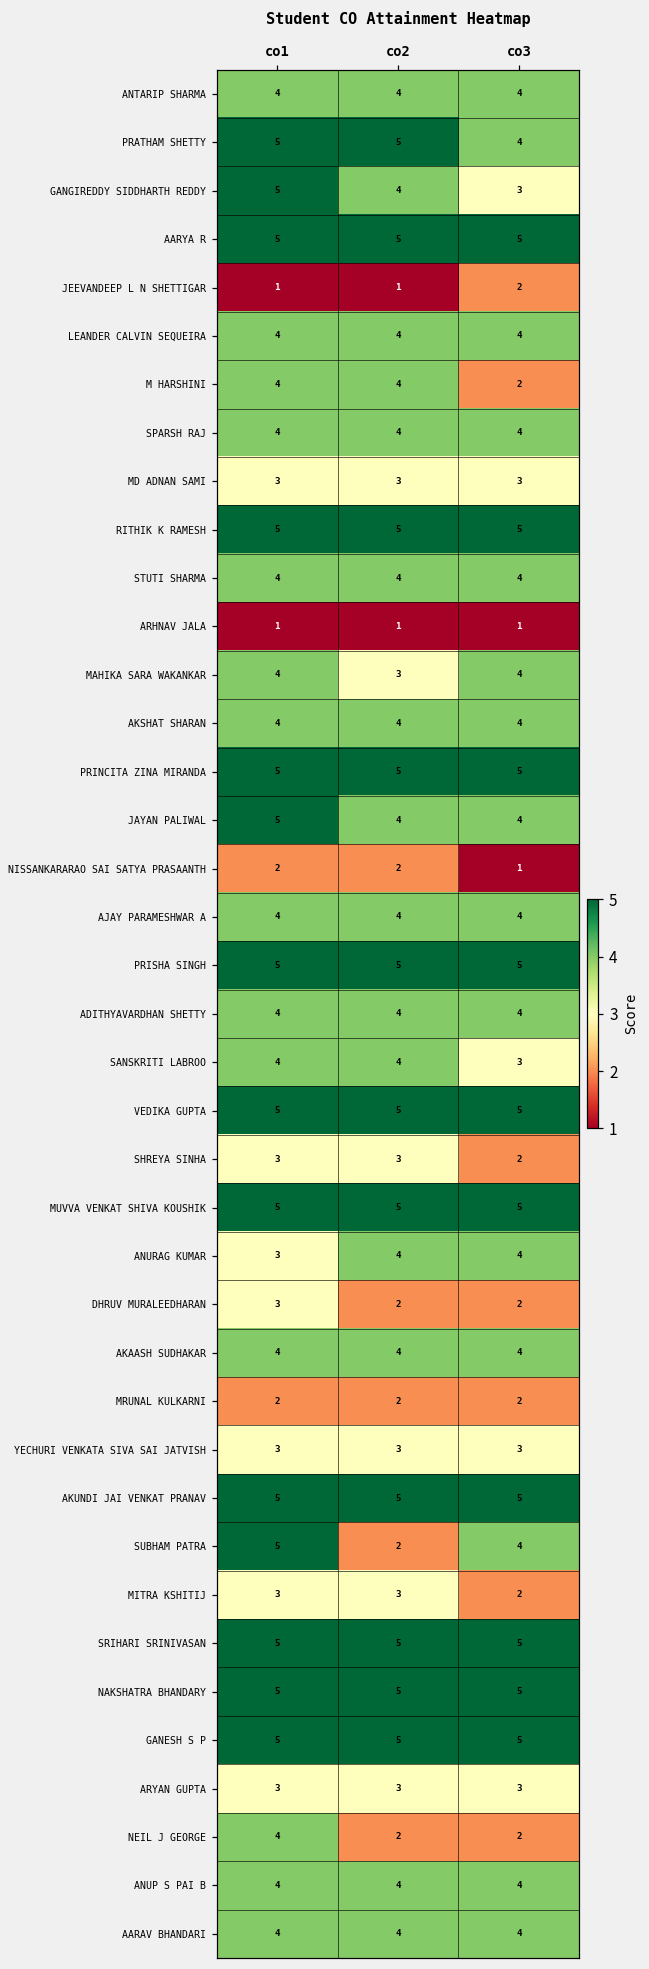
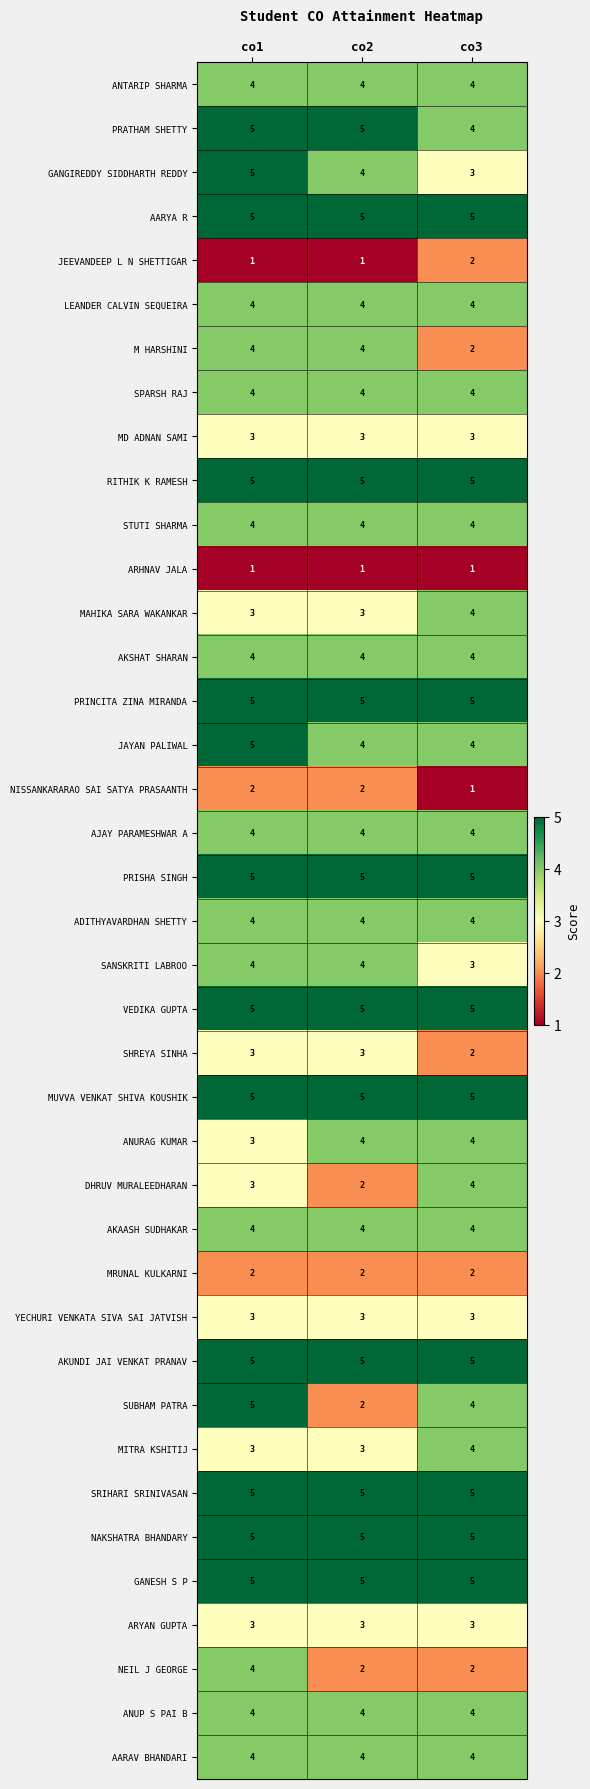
MAHIKA SARA WAKANKAR, co1: 4 -> 3
DHRUV MURALEEDHARAN, co3: 2 -> 4
MITRA KSHITIJ, co3: 2 -> 4
